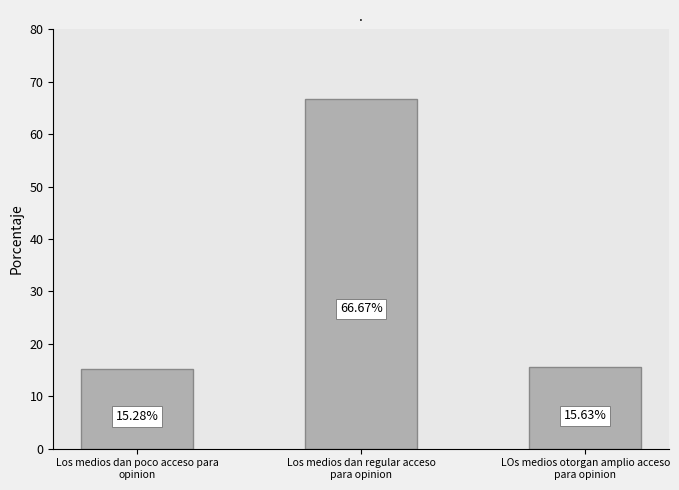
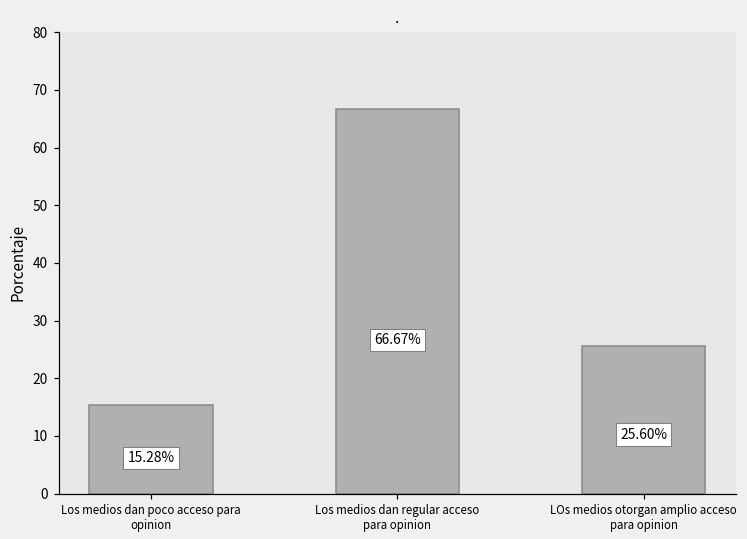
LOs medios otorgan amplio acceso para opinion: 15.63% -> 25.60%
